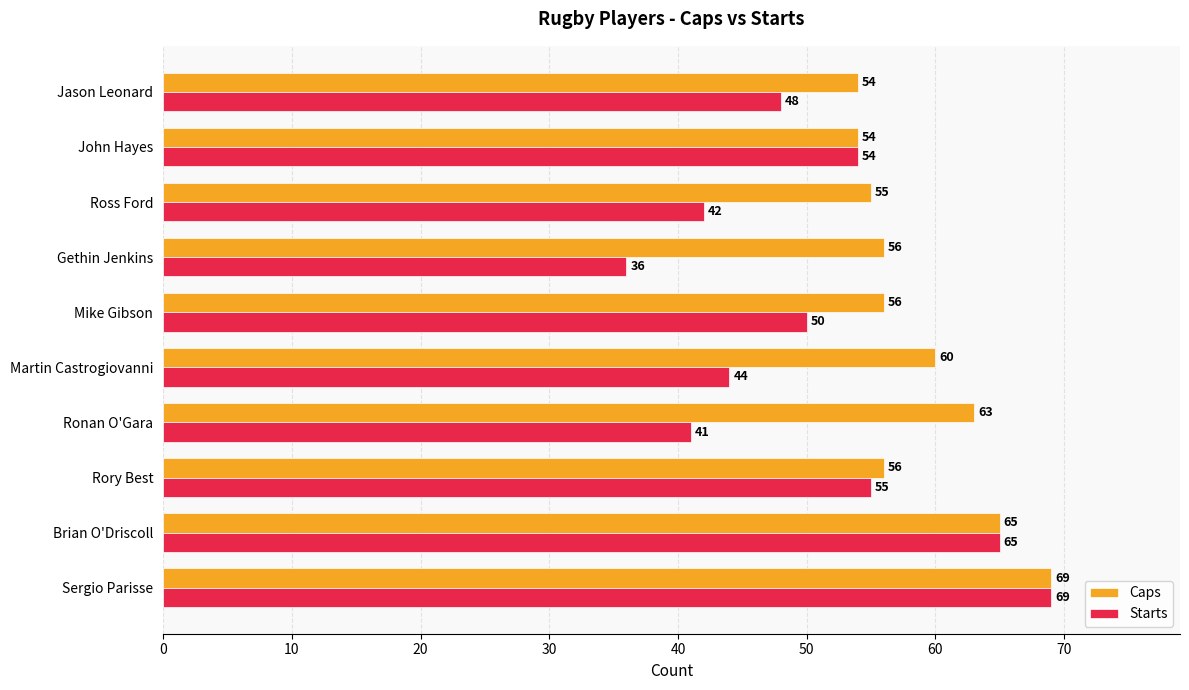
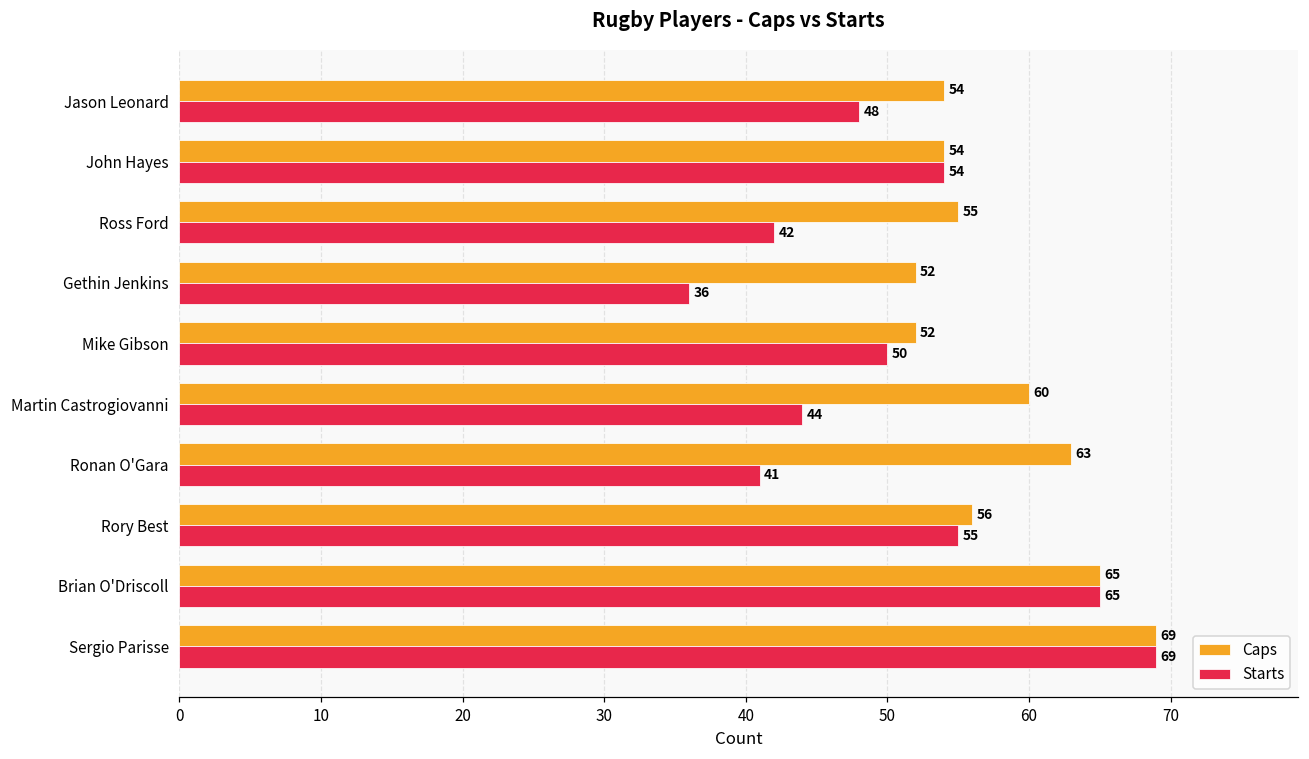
Caps, Gethin Jenkins: 56 -> 52
Caps, Mike Gibson: 56 -> 52
